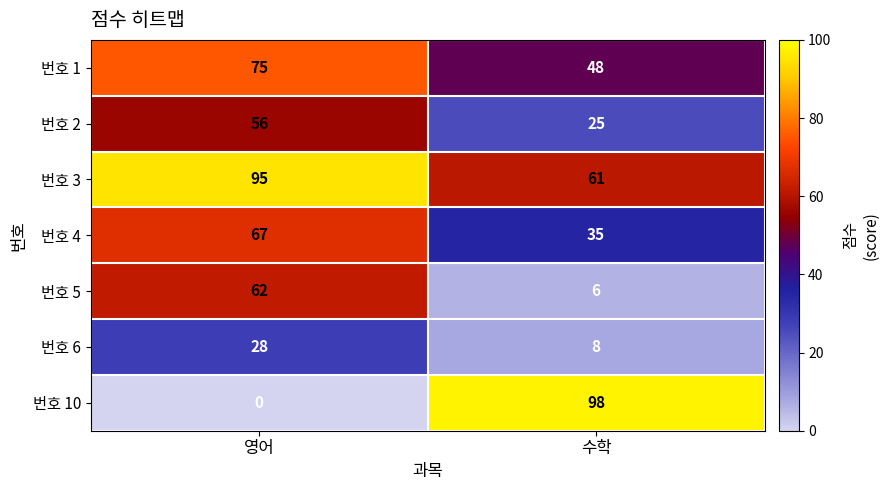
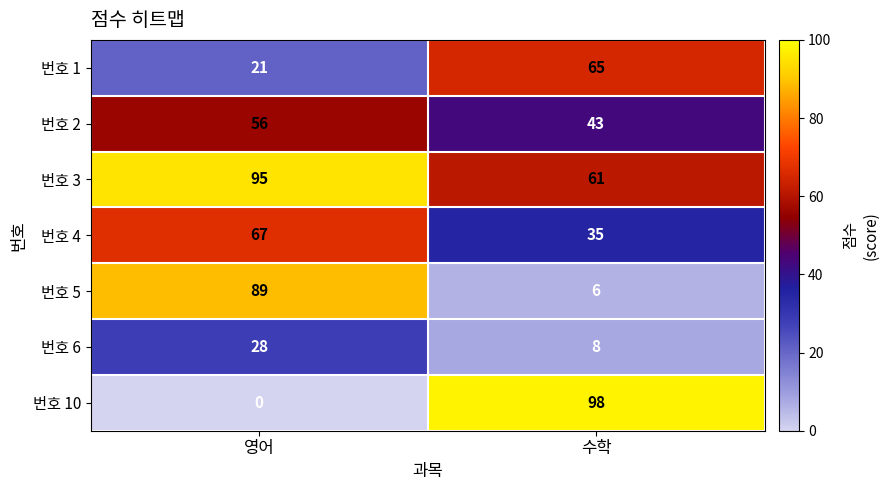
번호 1, 영어: 75 -> 21
번호 1, 수학: 48 -> 65
번호 2, 수학: 25 -> 43
번호 5, 영어: 62 -> 89
